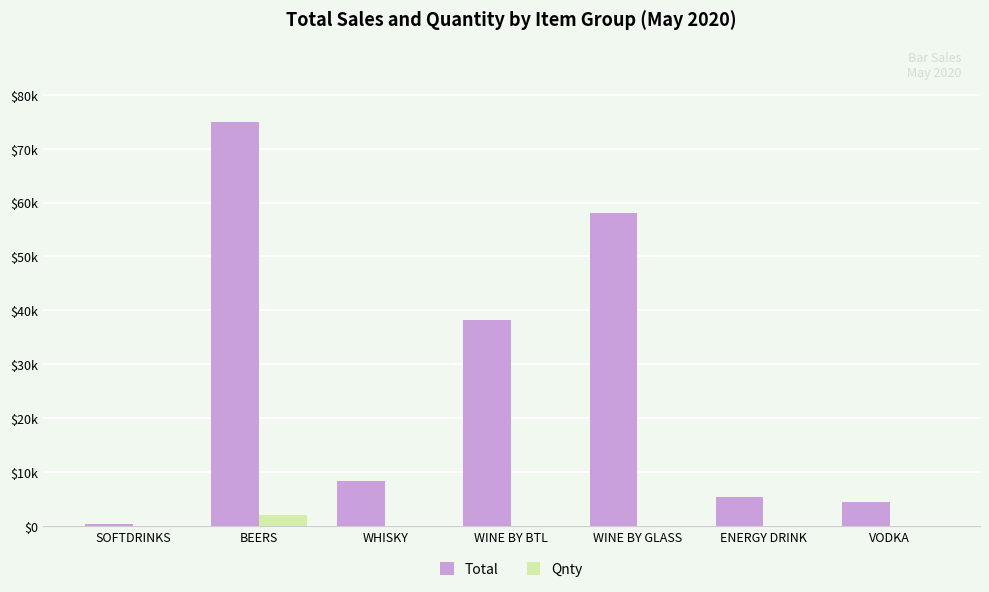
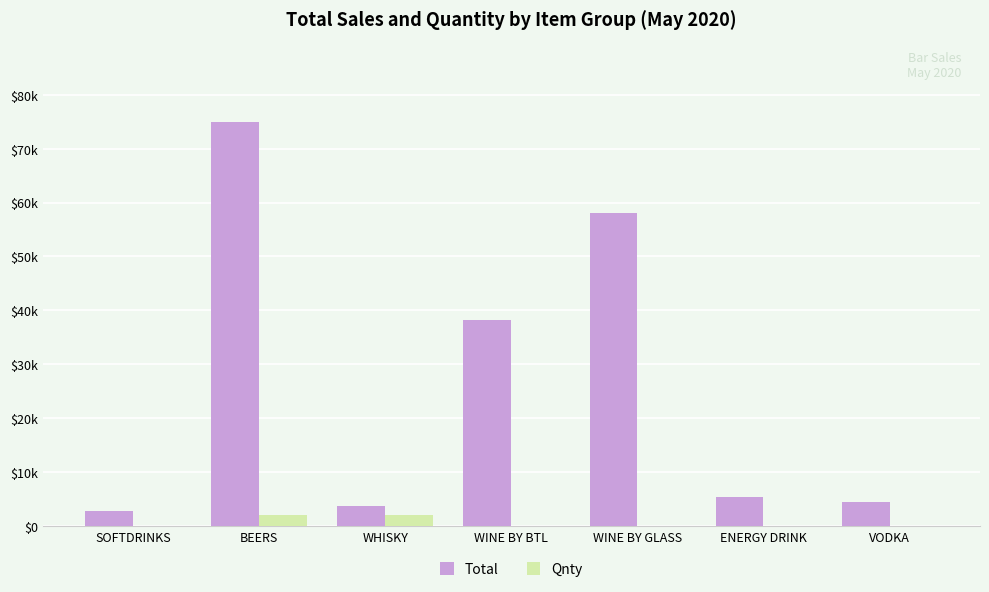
Total, SOFTDRINKS: $0 -> $3000
Total, WHISKY: $8000 -> $4000
Qnty, WHISKY: $0 -> $2000
